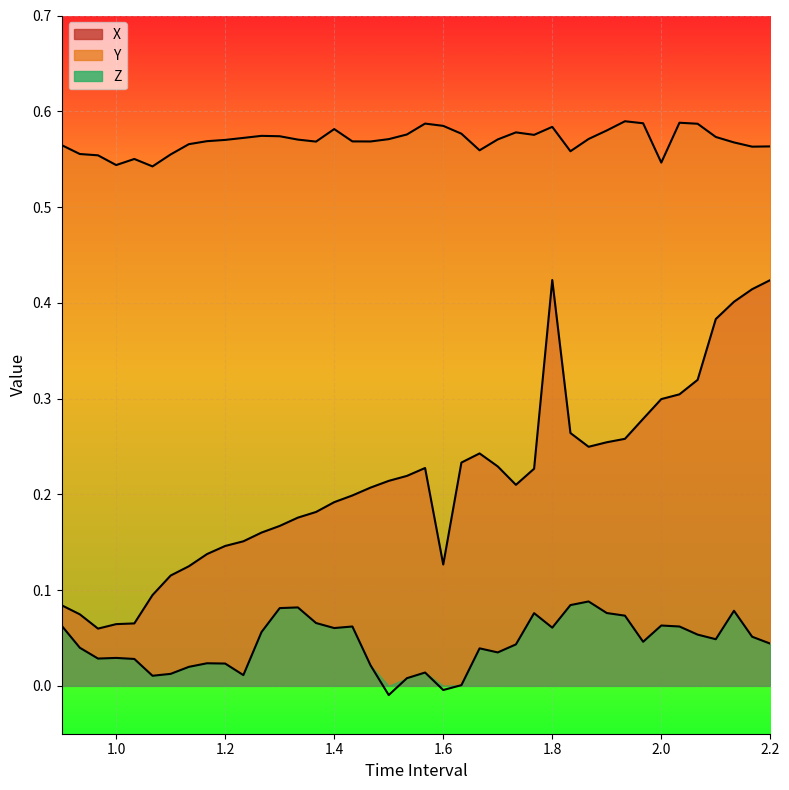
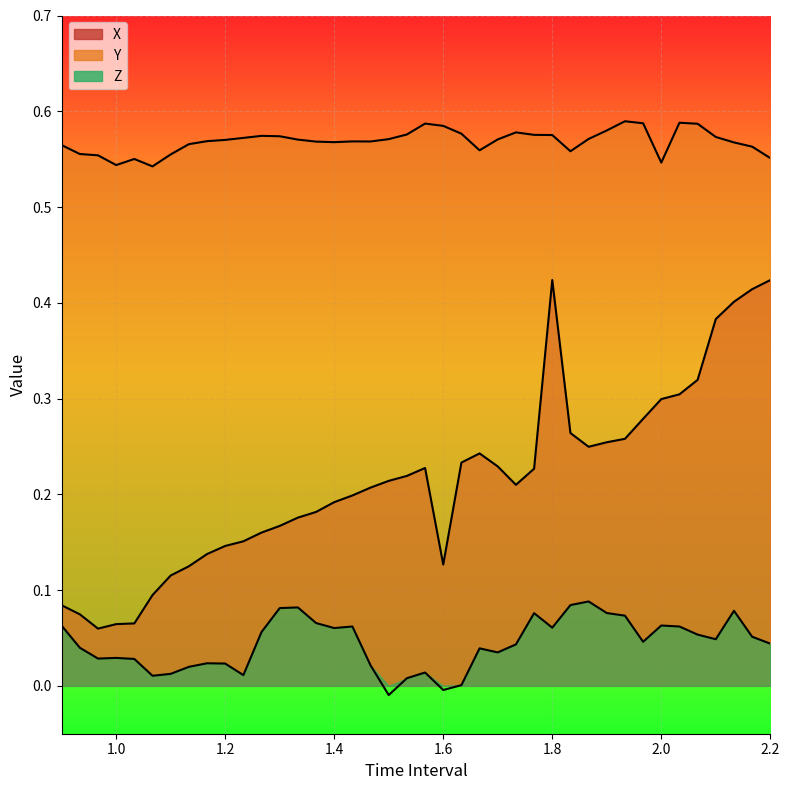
Y, 1.4: 0.58 -> 0.57
Y, 1.8: 0.584 -> 0.575
Y, 2.2: 0.56 -> 0.55
